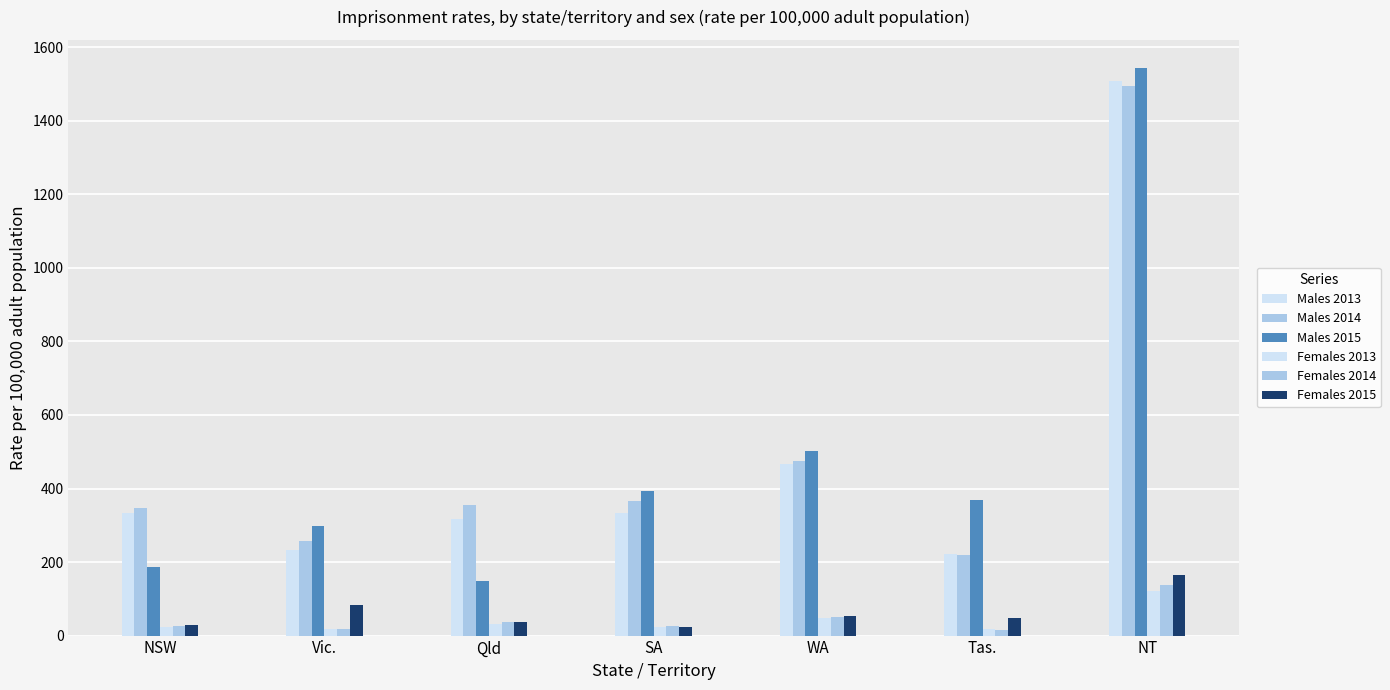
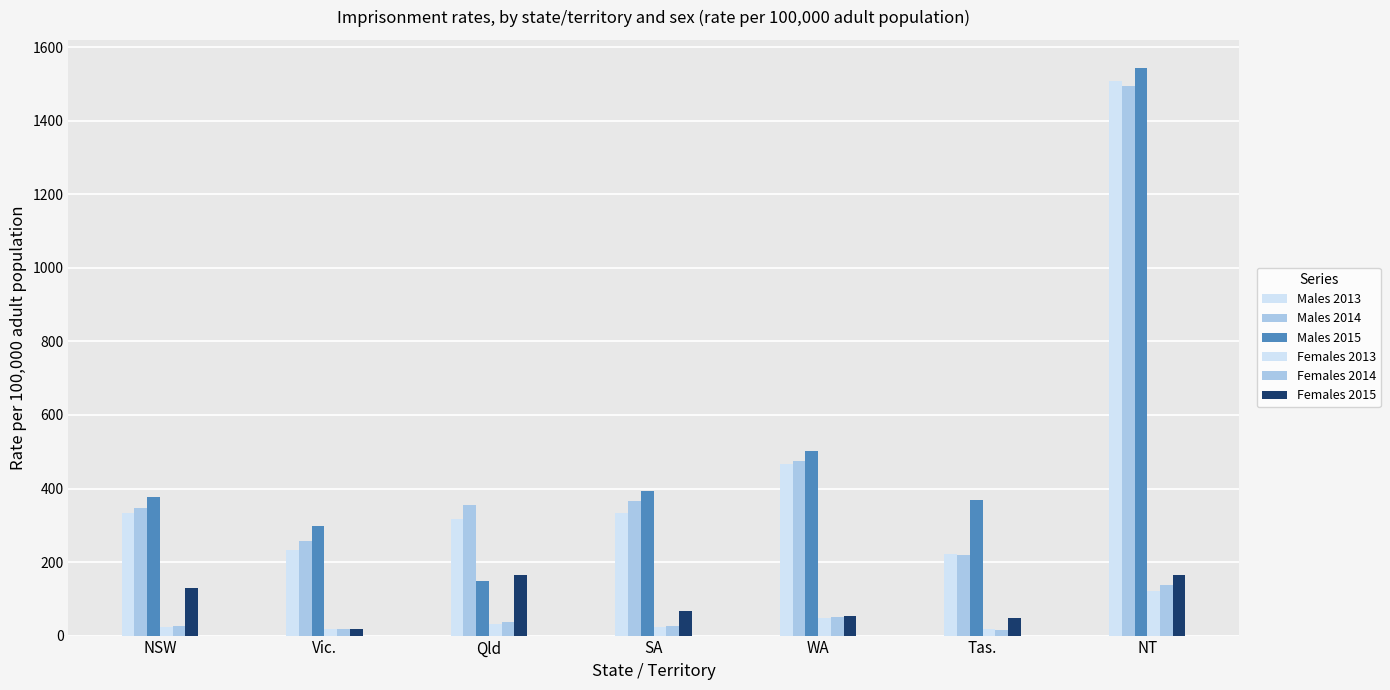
Males 2015, NSW: 190 -> 380
Females 2015, NSW: 30 -> 130
Females 2015, Vic.: 80 -> 20
Females 2015, Qld: 40 -> 160
Females 2015, SA: 20 -> 70
